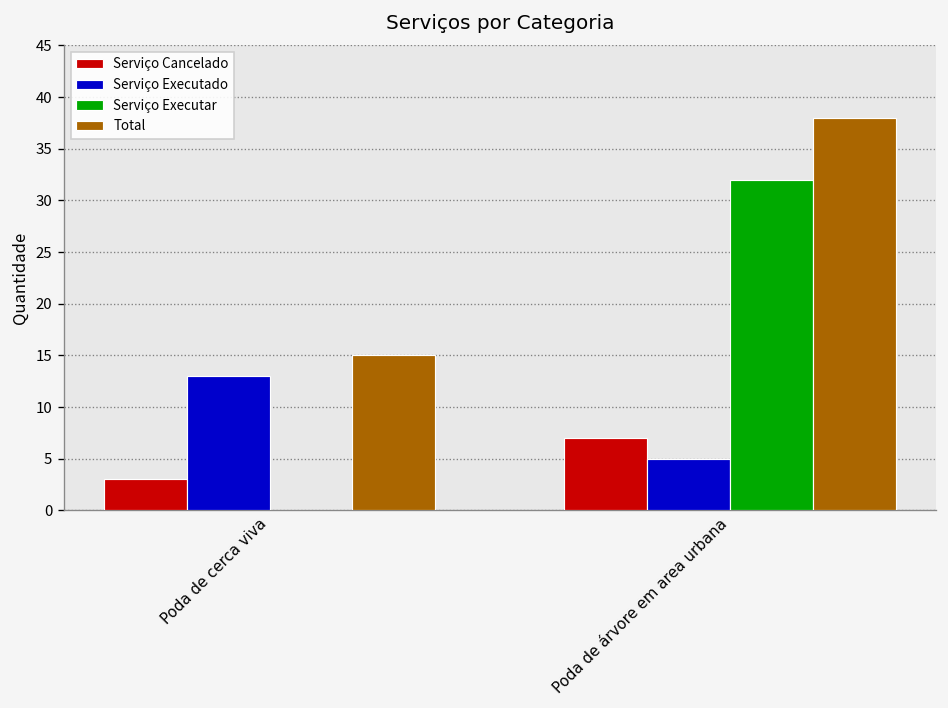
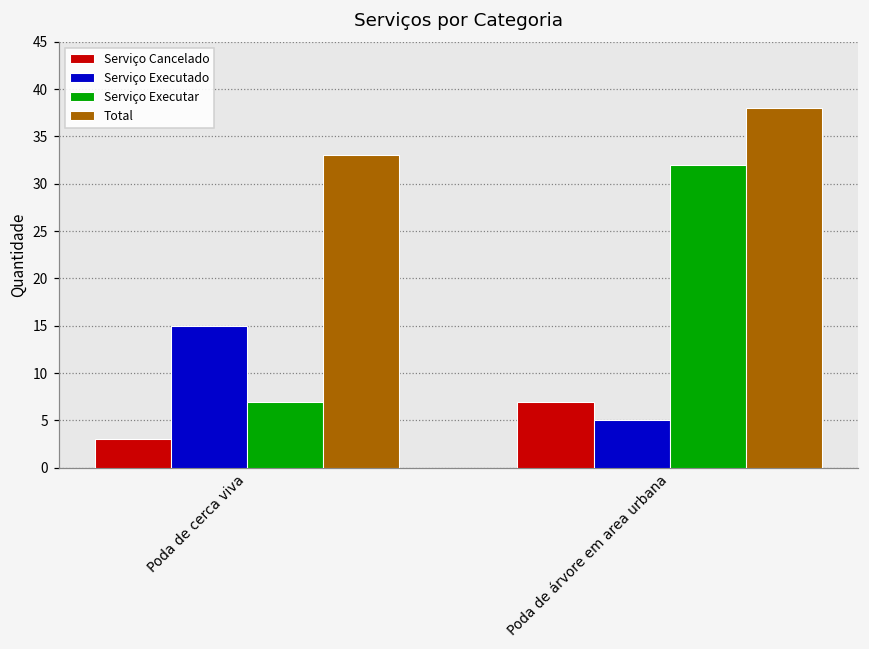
Serviço Executado, Poda de cerca viva: 13 -> 15
Serviço Executar, Poda de cerca viva: 0 -> 7
Total, Poda de cerca viva: 15 -> 33
